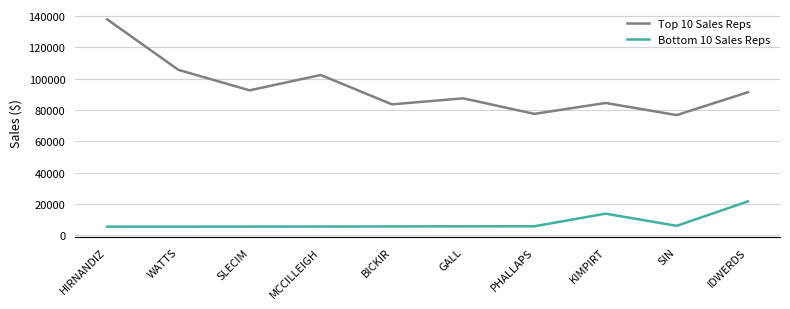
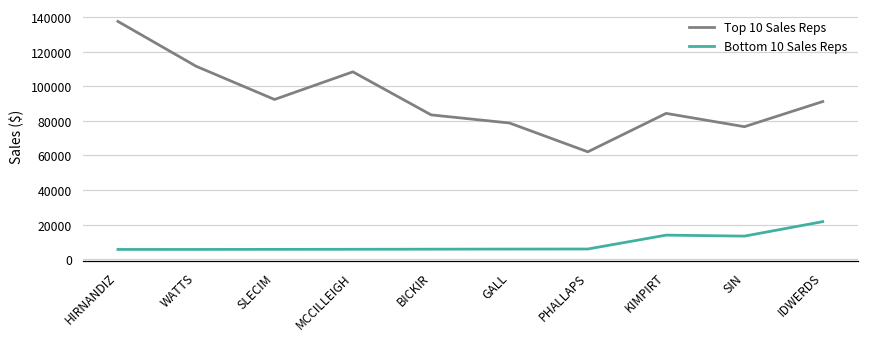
Top 10 Sales Reps, WATTS: 106000 -> 112000
Top 10 Sales Reps, MCCILLEIGH: 102000 -> 108000
Top 10 Sales Reps, GALL: 87000 -> 79000
Top 10 Sales Reps, PHALLAPS: 77000 -> 62000
Bottom 10 Sales Reps, SIN: 6000 -> 13000
